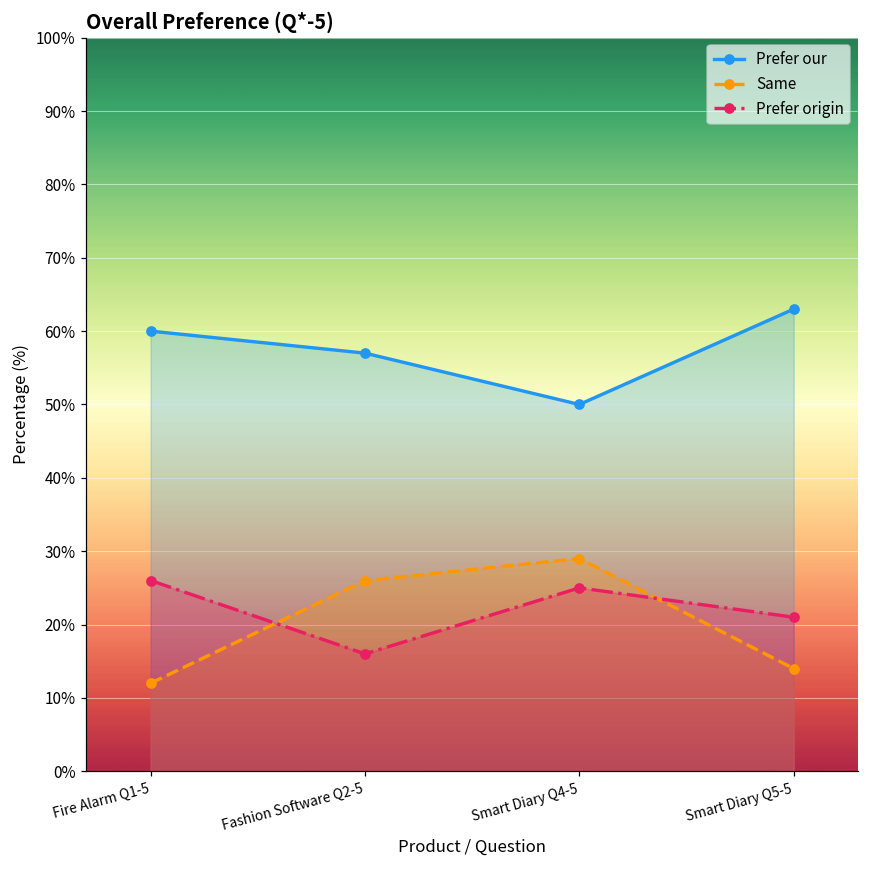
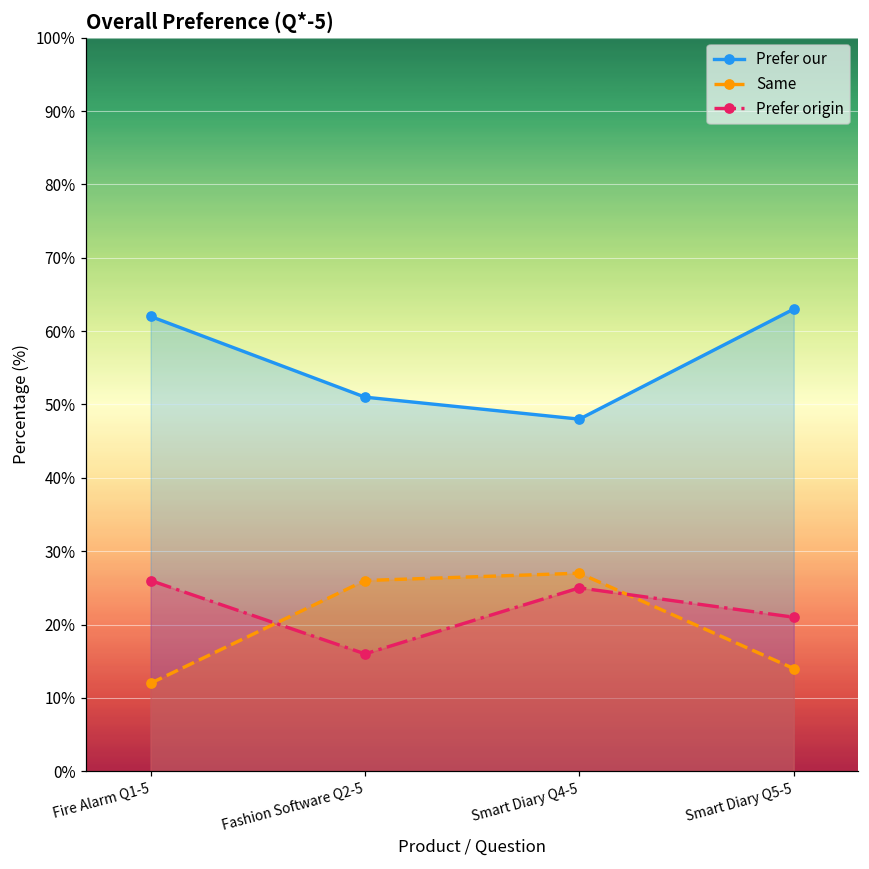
Prefer our, Fire Alarm Q1-5: 60% -> 62%
Prefer our, Fashion Software Q2-5: 57% -> 51%
Prefer our, Smart Diary Q4-5: 50% -> 48%
Same, Smart Diary Q4-5: 29% -> 27%
